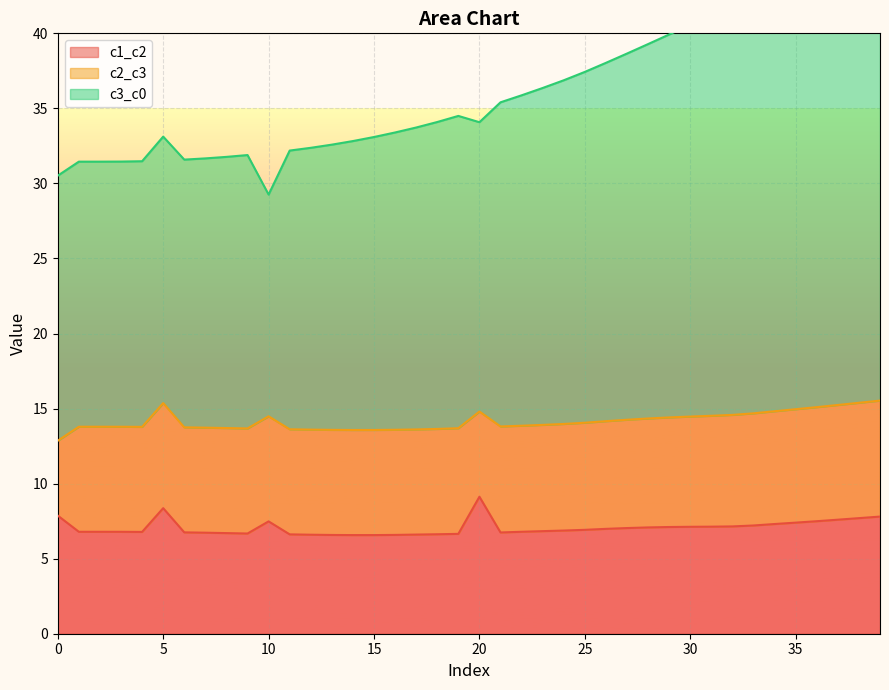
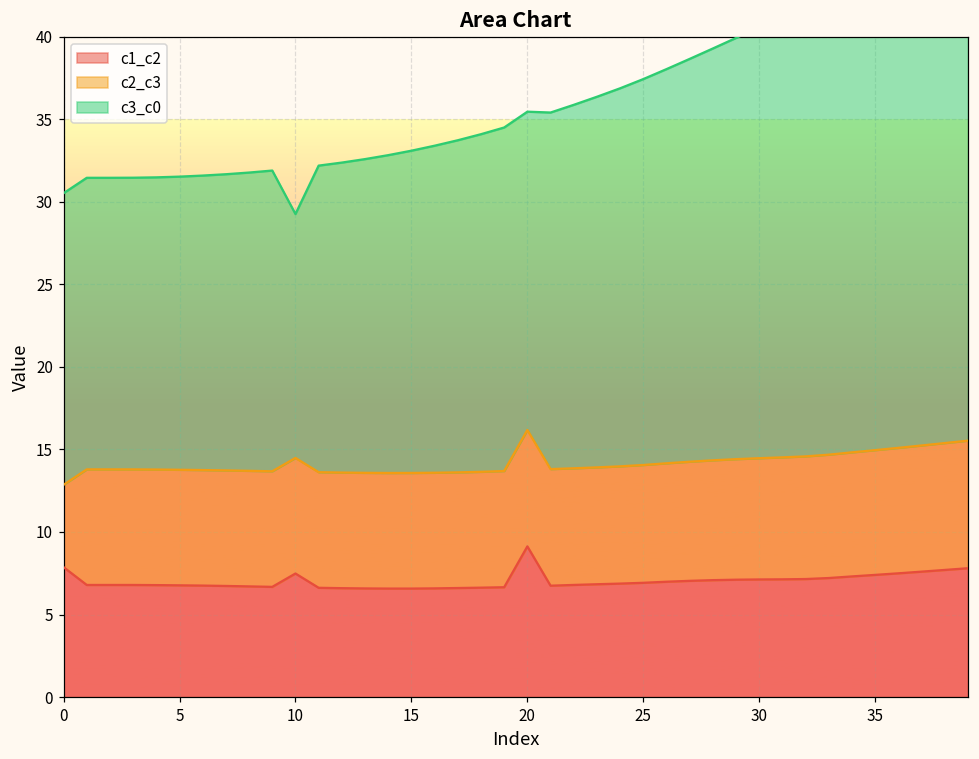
c1_c2, 5: 8.4 -> 6.8
c2_c3, 20: 5.7 -> 7.1
